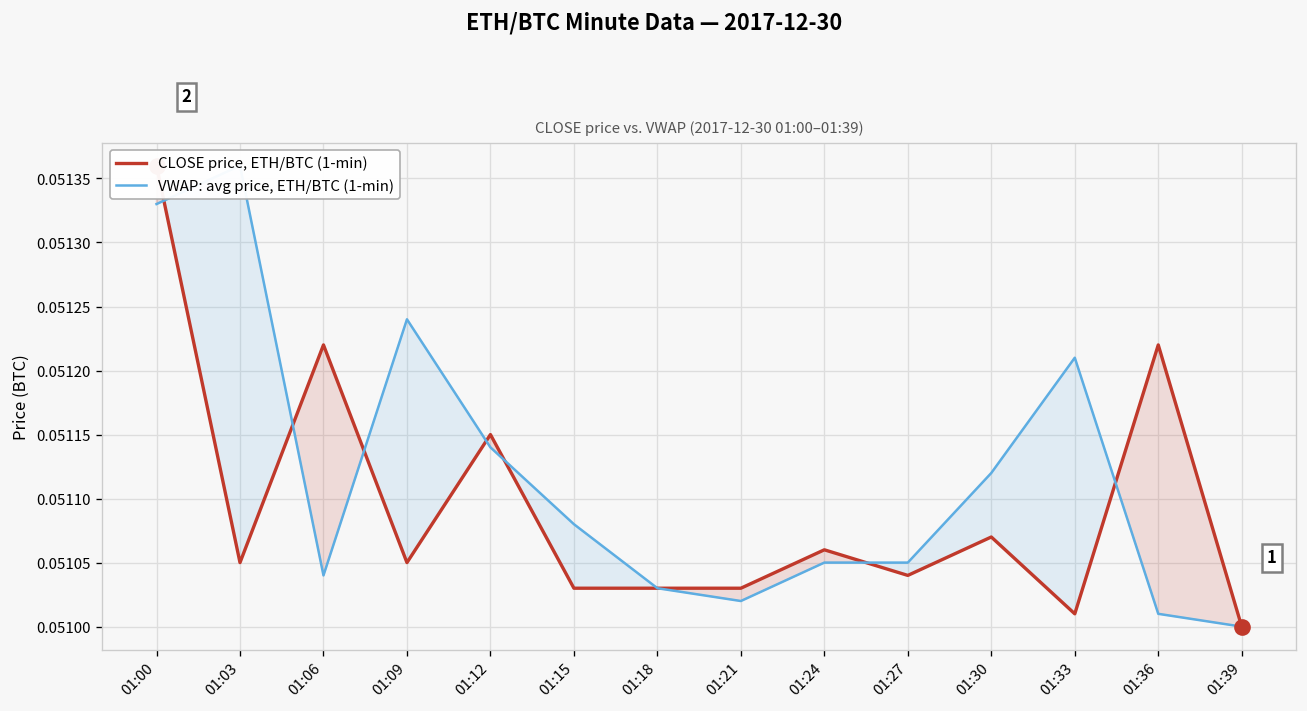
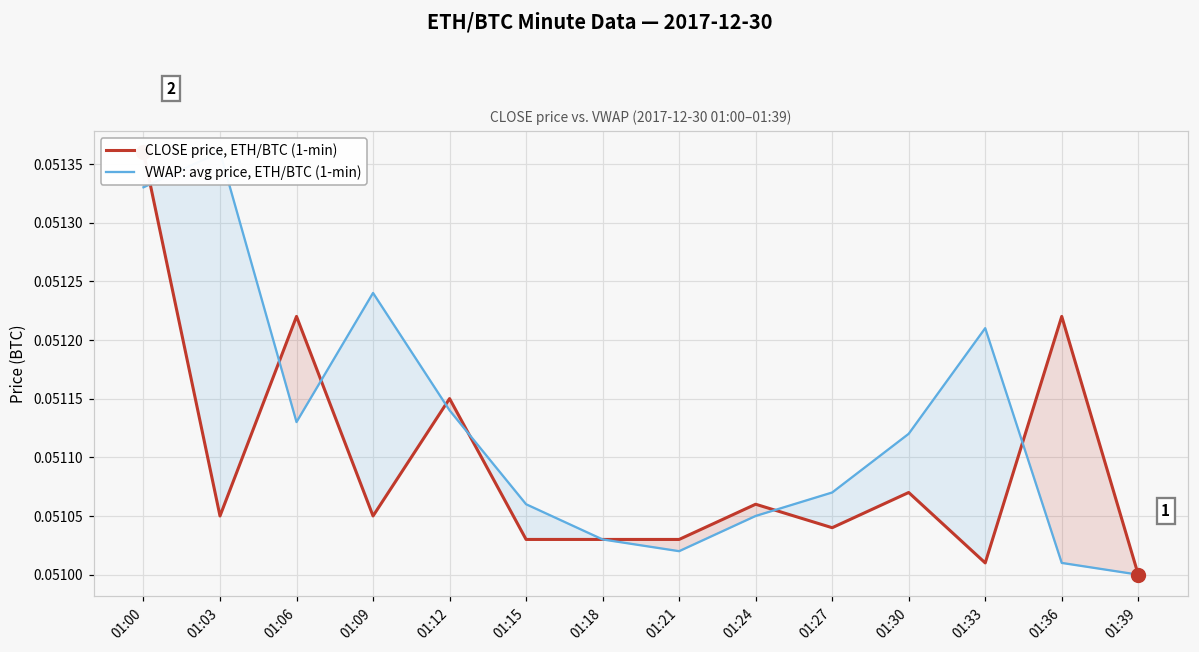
VWAP: avg price, ETH/BTC (1-min), 01:06: 0.05104 -> 0.05113
VWAP: avg price, ETH/BTC (1-min), 01:15: 0.05108 -> 0.05106
VWAP: avg price, ETH/BTC (1-min), 01:27: 0.05105 -> 0.05107
